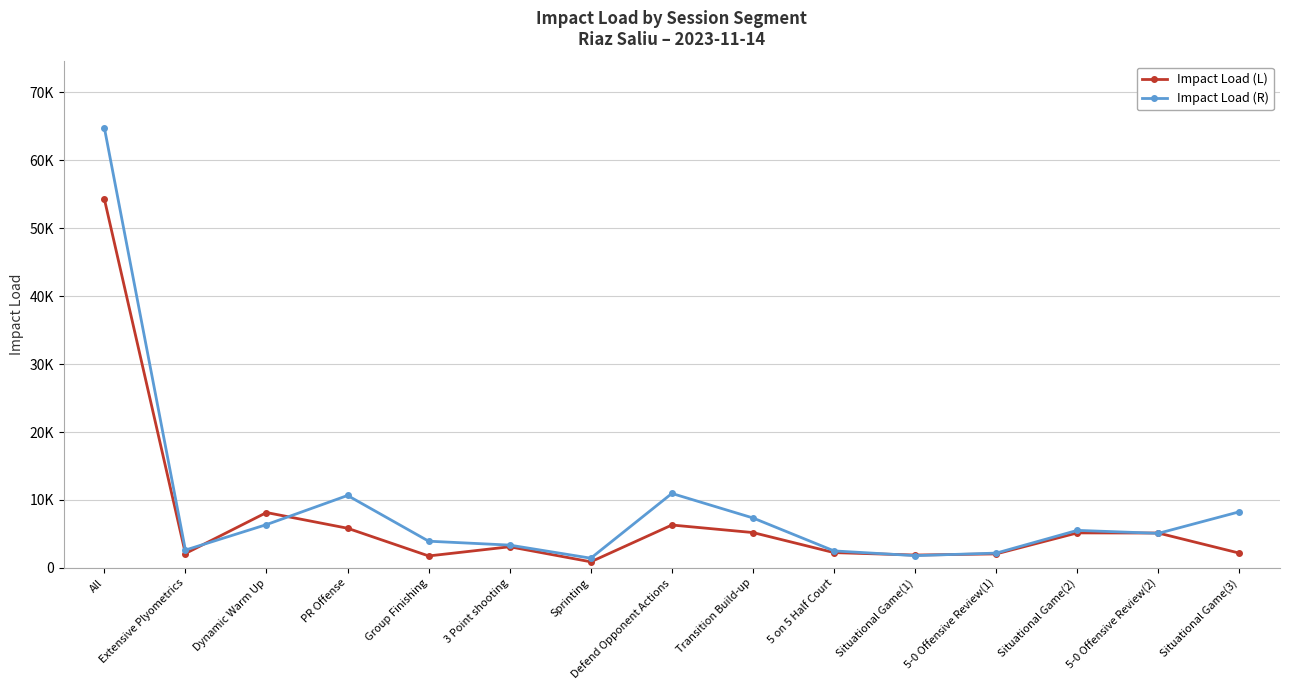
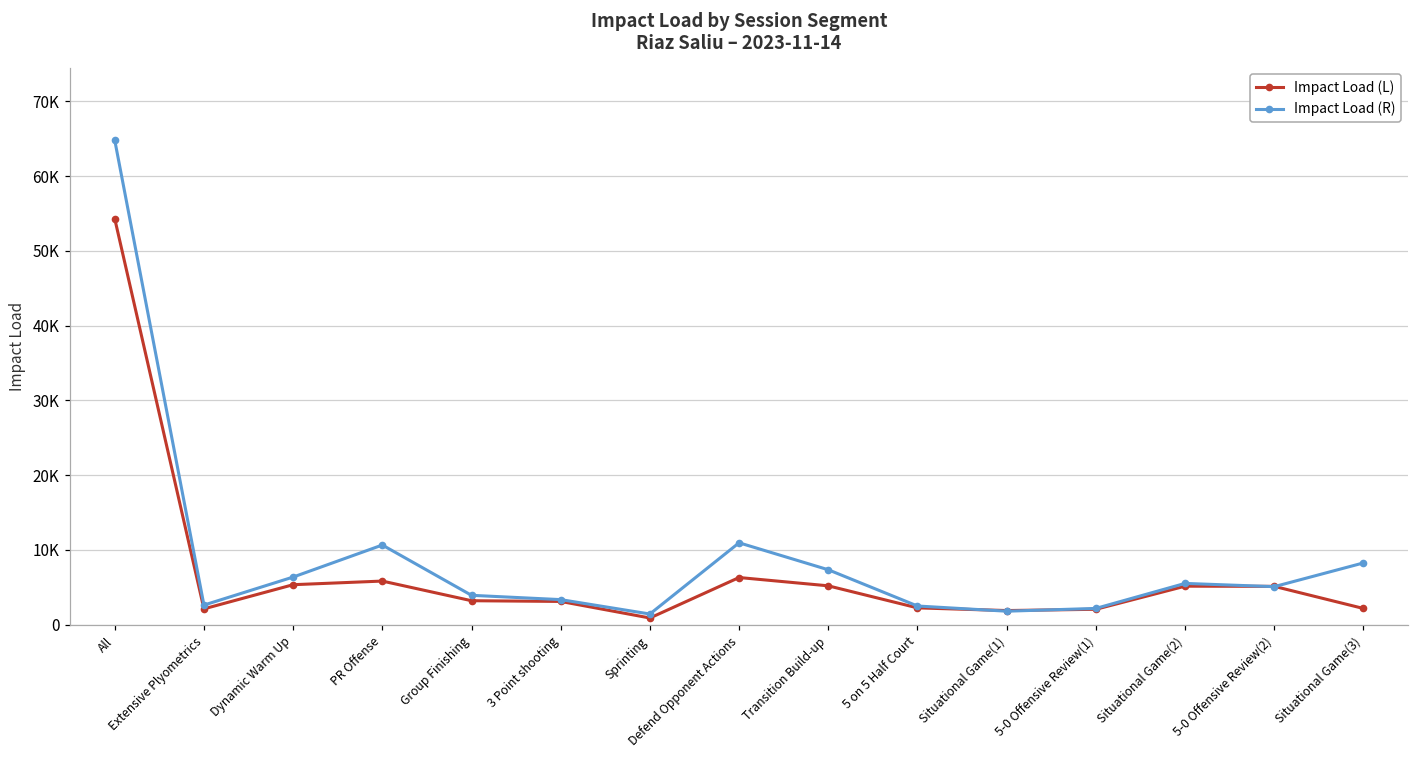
Impact Load (L), Dynamic Warm Up: 8000 -> 5000
Impact Load (L), Group Finishing: 2000 -> 3000
